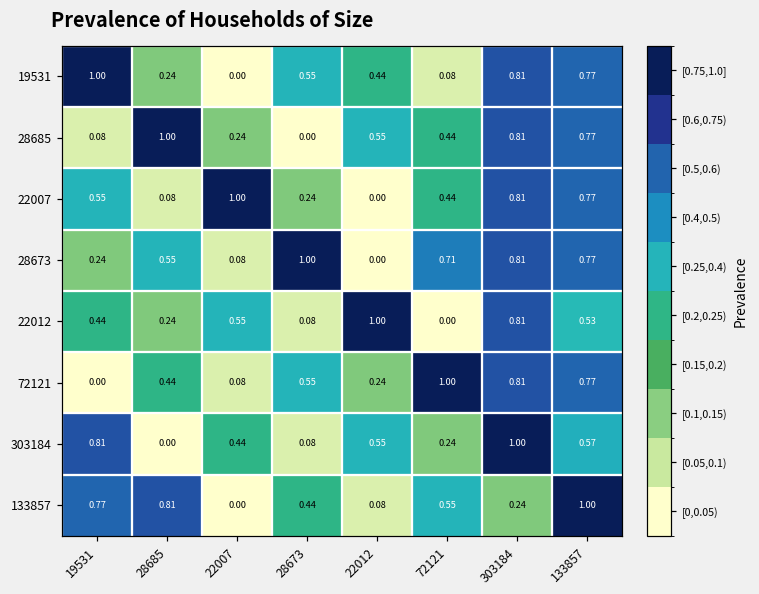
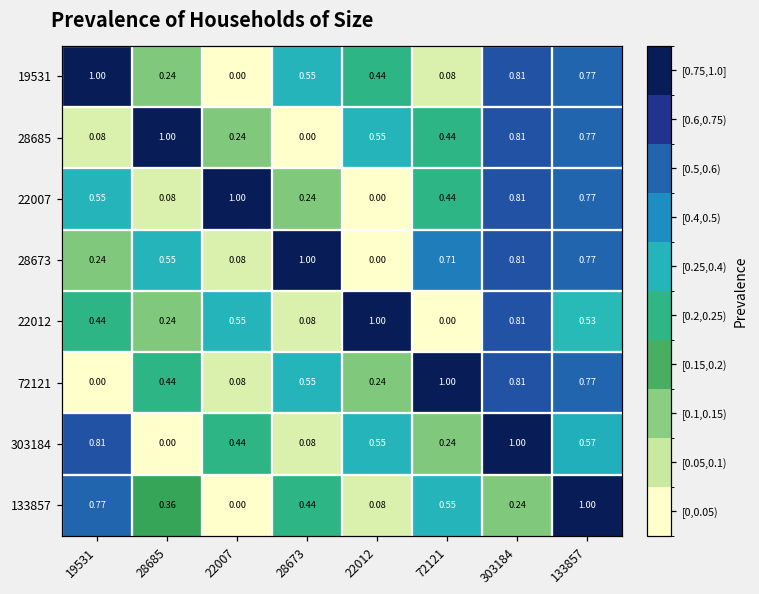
133857, 28685: 0.81 -> 0.36
